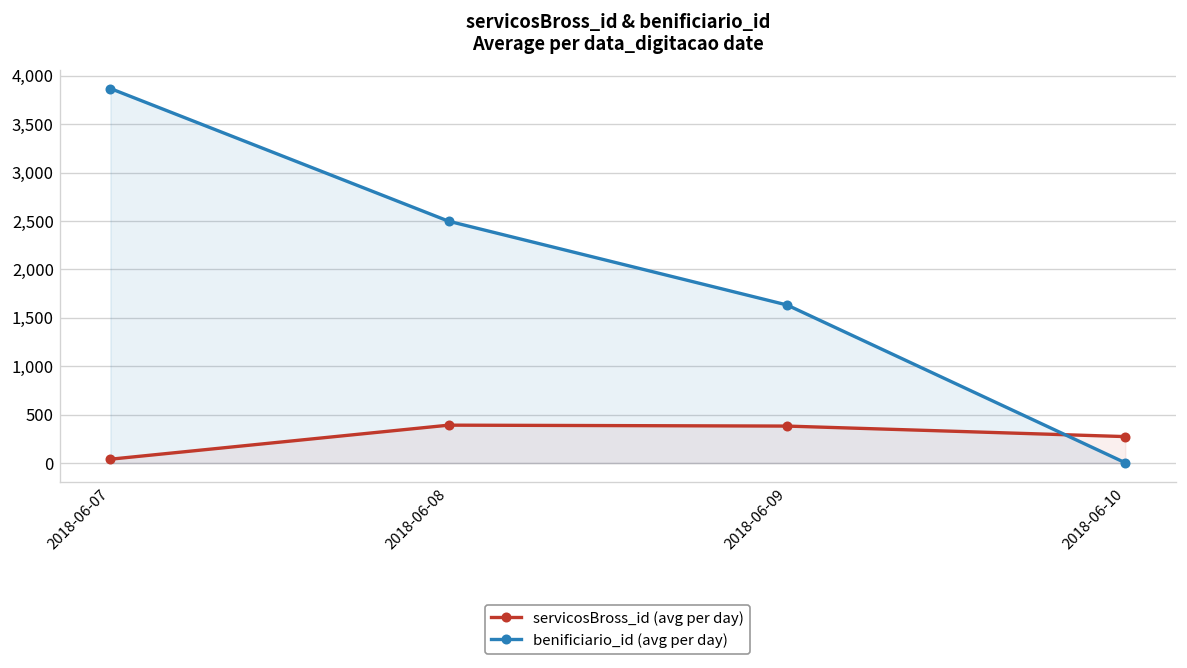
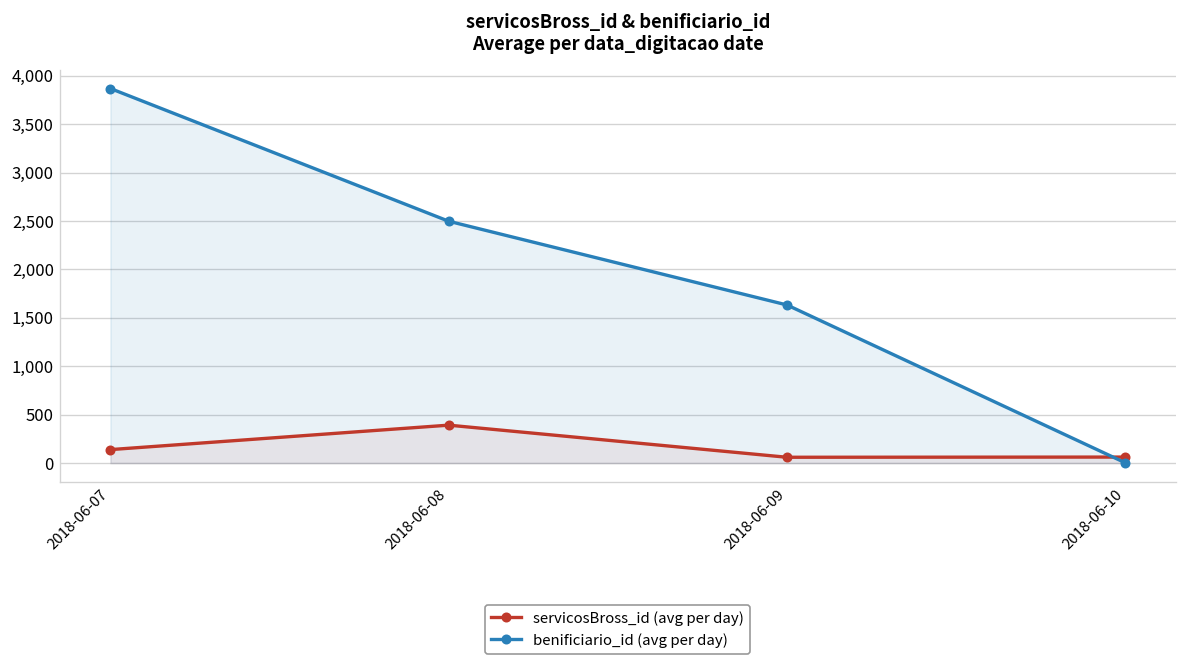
servicosBross_id (avg per day), 2018-06-07: 0 -> 100
servicosBross_id (avg per day), 2018-06-09: 400 -> 100
servicosBross_id (avg per day), 2018-06-10: 300 -> 100
